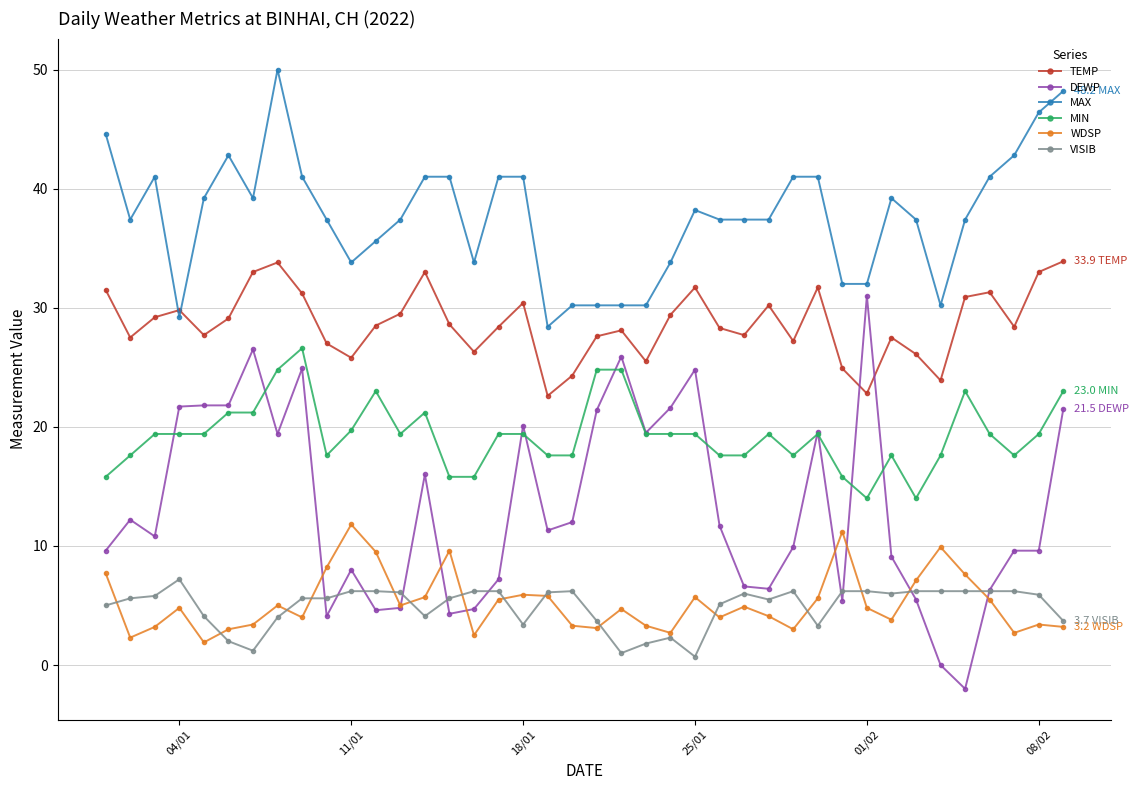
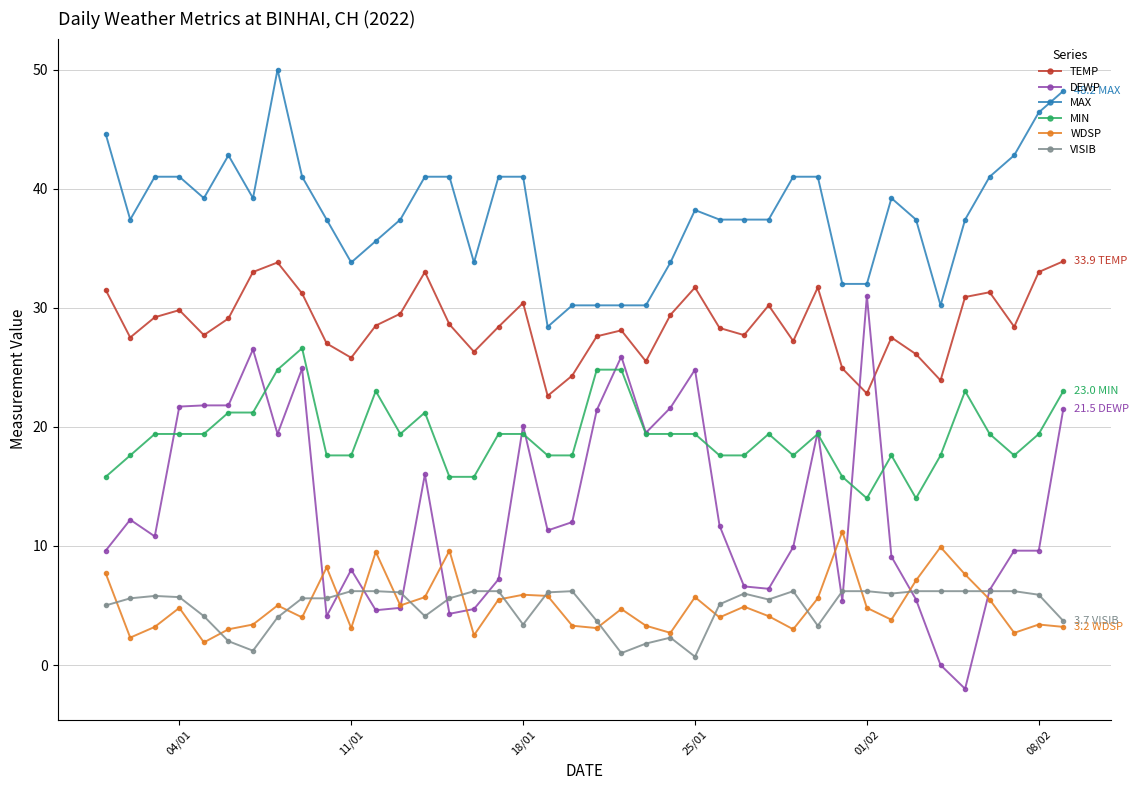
MAX, 04/01: 29.2 -> 41.0
VISIB, 04/01: 7.2 -> 5.7
MIN, 11/01: 19.7 -> 17.6
WDSP, 11/01: 11.8 -> 3.1
